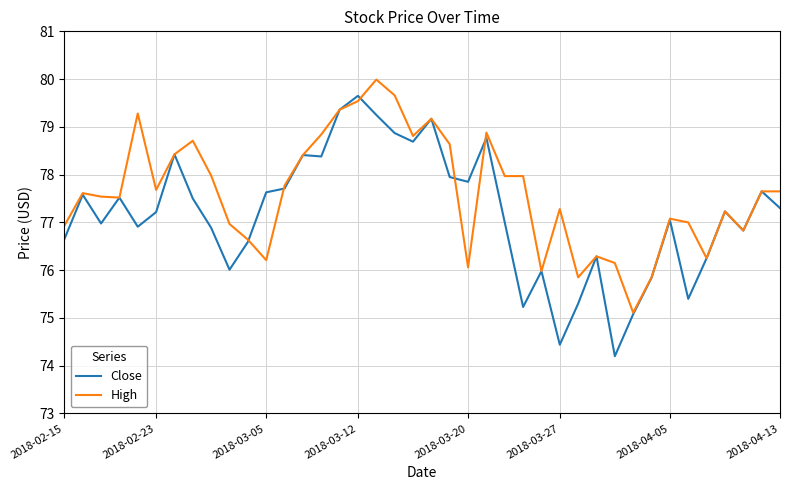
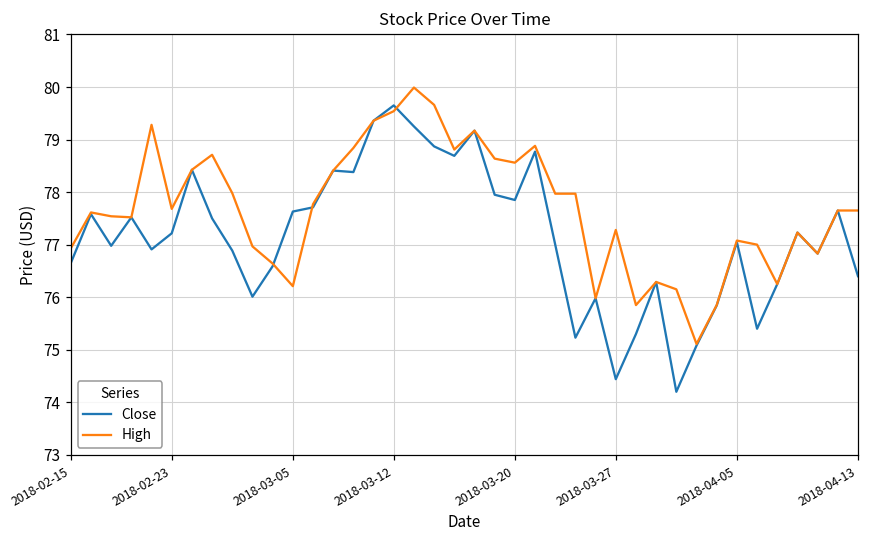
High, 2018-03-20: 76.1 -> 78.6
Close, 2018-04-13: 77.3 -> 76.4
